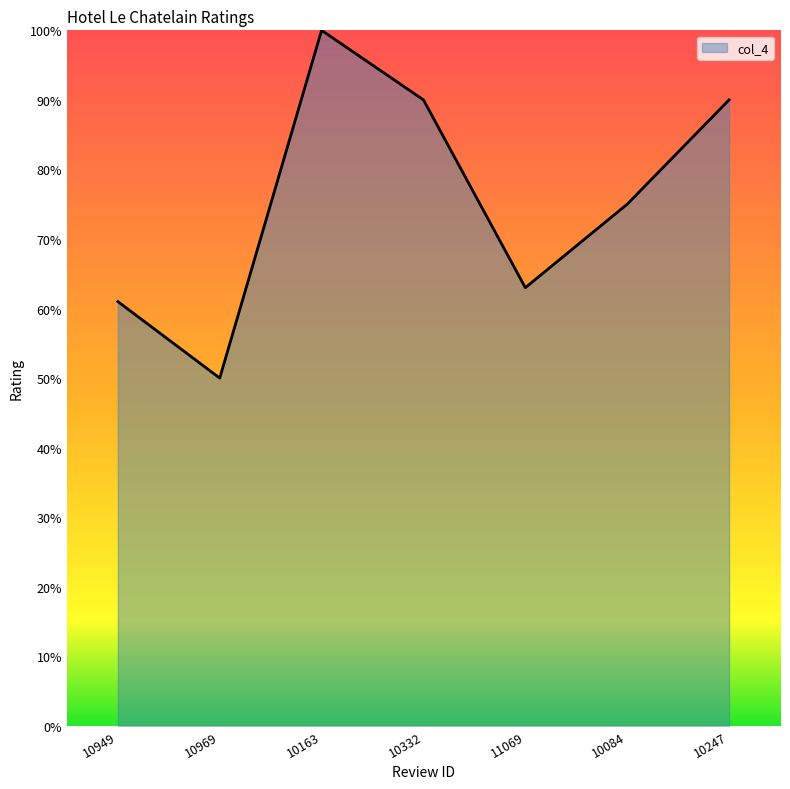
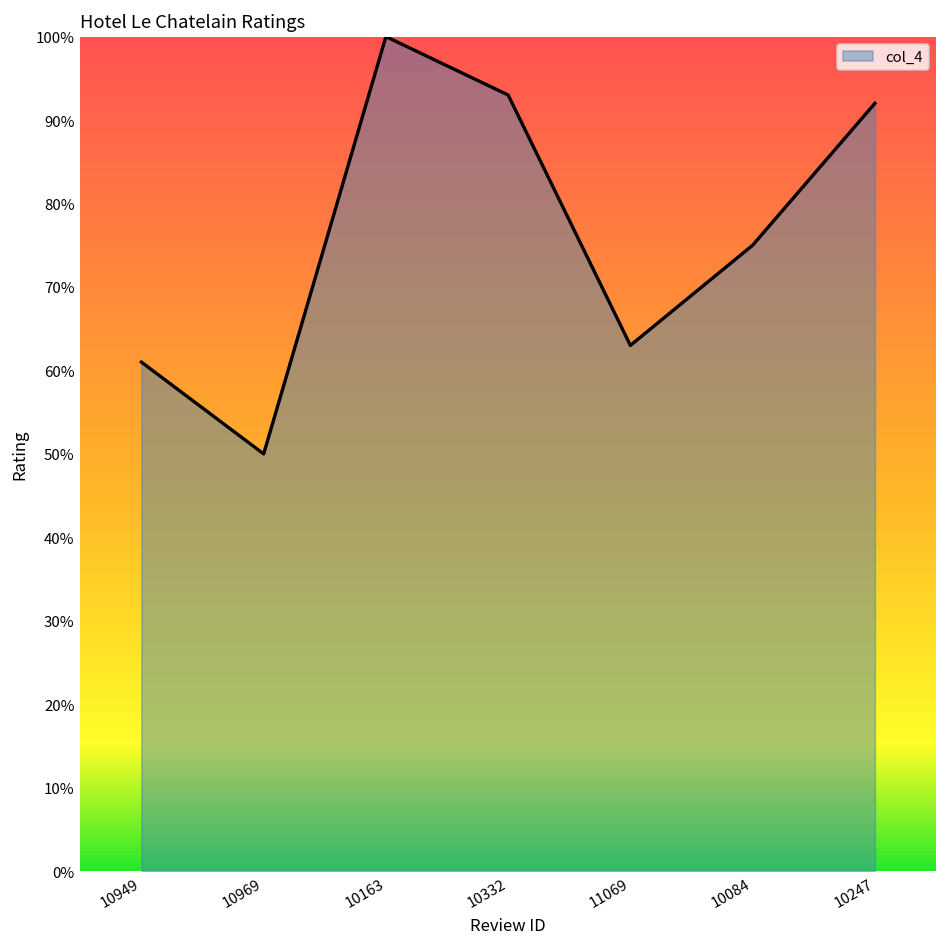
10332: 90% -> 93%
10247: 90% -> 92%
